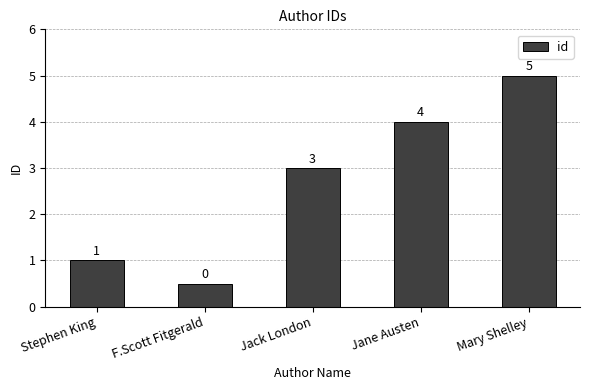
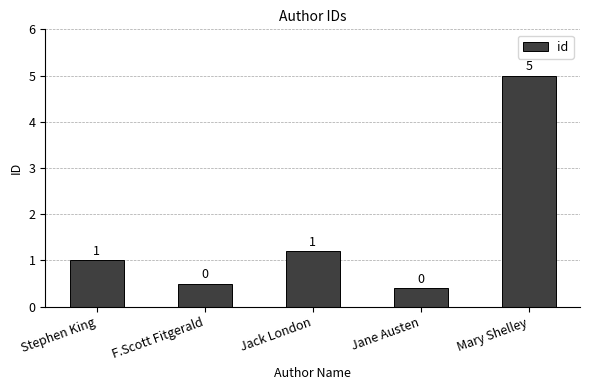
Jack London: 3 -> 1
Jane Austen: 4 -> 0
